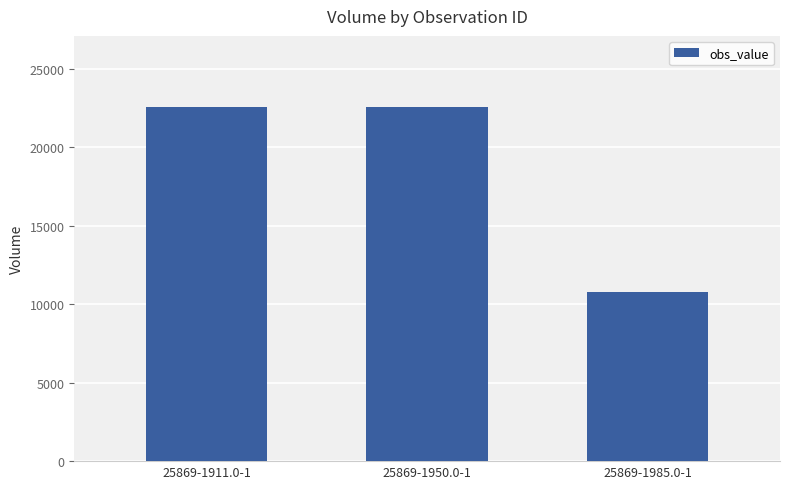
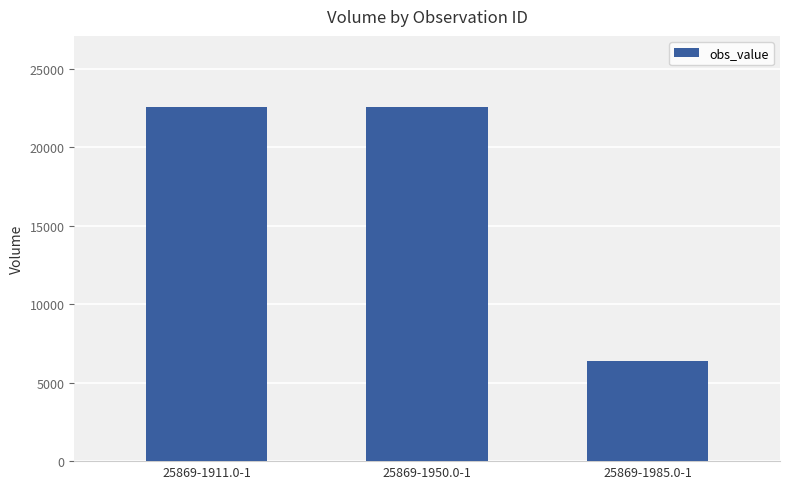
25869-1985.0-1: 10800 -> 6400
